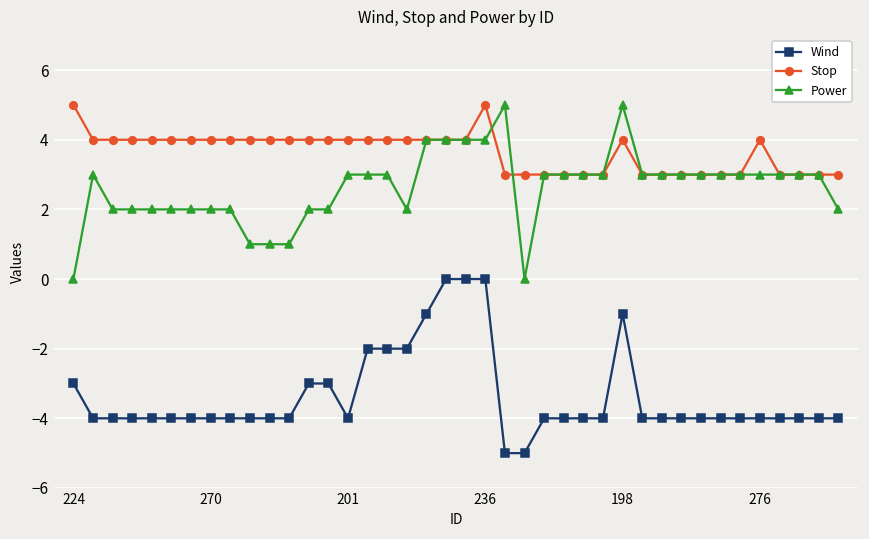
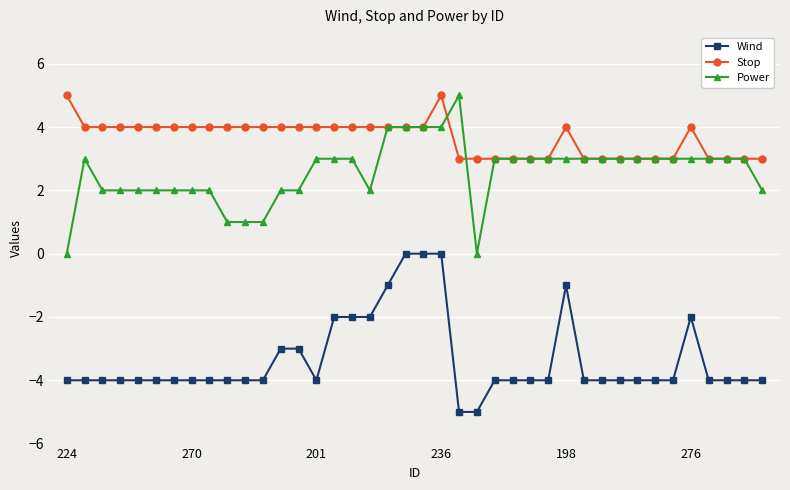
Wind, 224: -3 -> -4
Power, 198: 5 -> 3
Wind, 276: -4 -> -2
